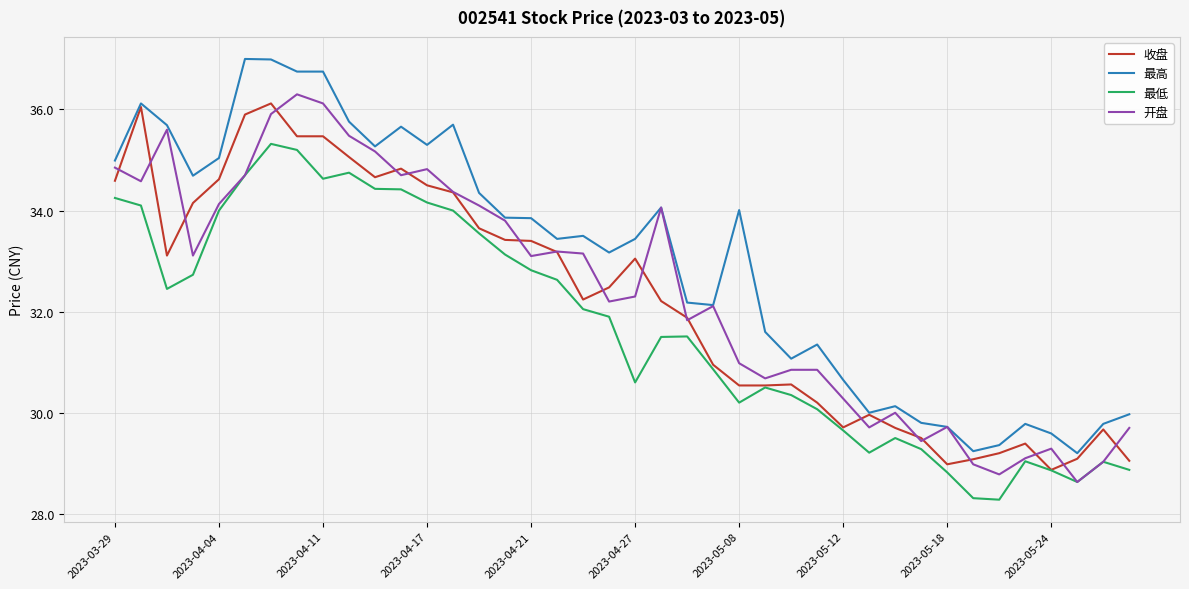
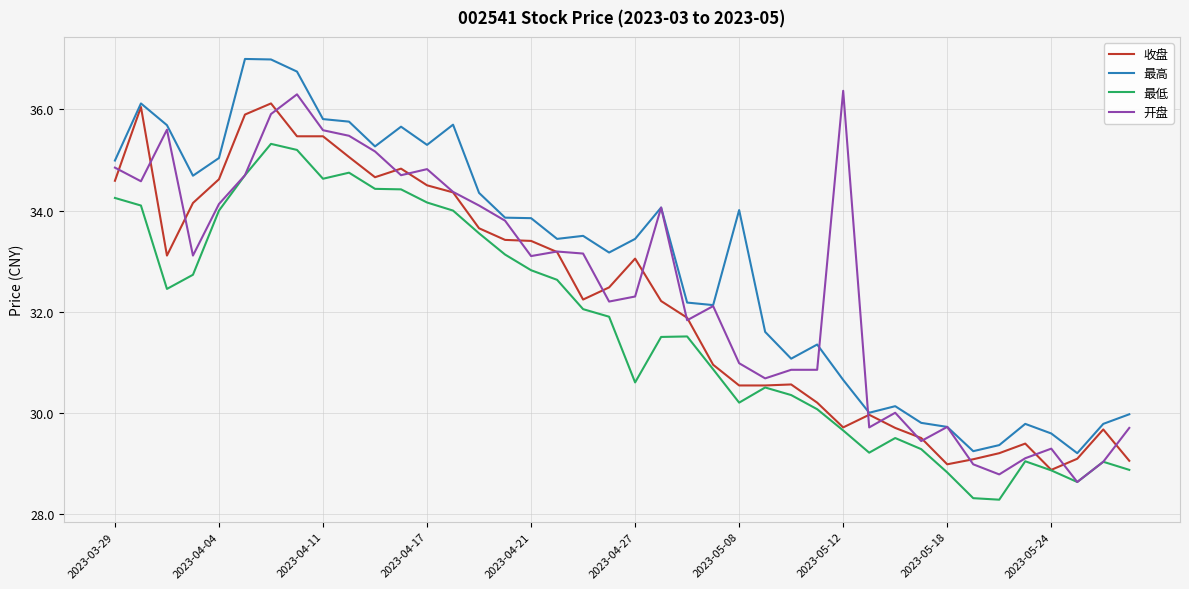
最高, 2023-04-11: 36.8 -> 35.8
开盘, 2023-04-11: 36.1 -> 35.6
开盘, 2023-05-12: 30.3 -> 36.4
